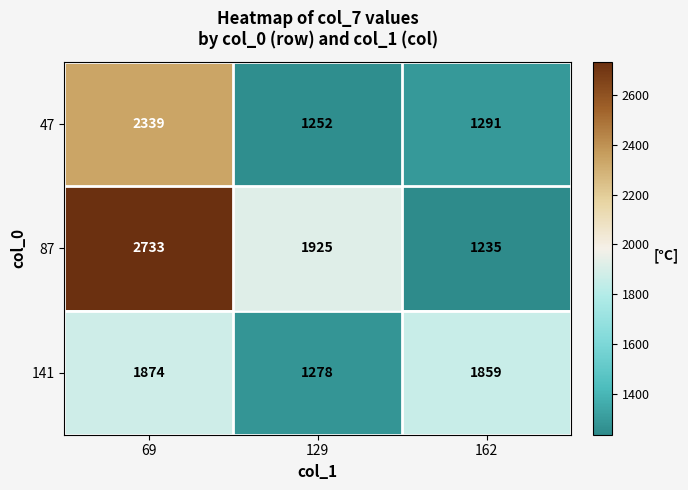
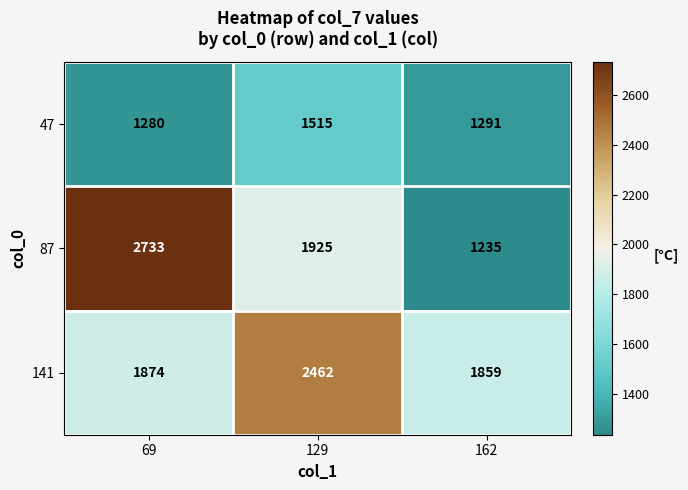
47, 69: 2339 -> 1280
47, 129: 1252 -> 1515
141, 129: 1278 -> 2462
